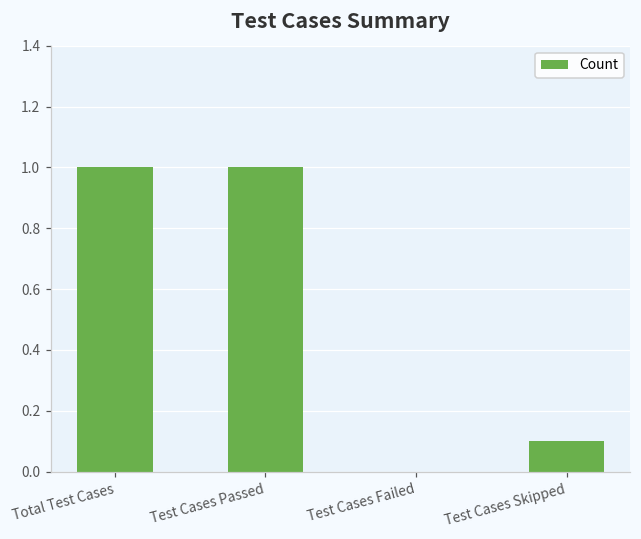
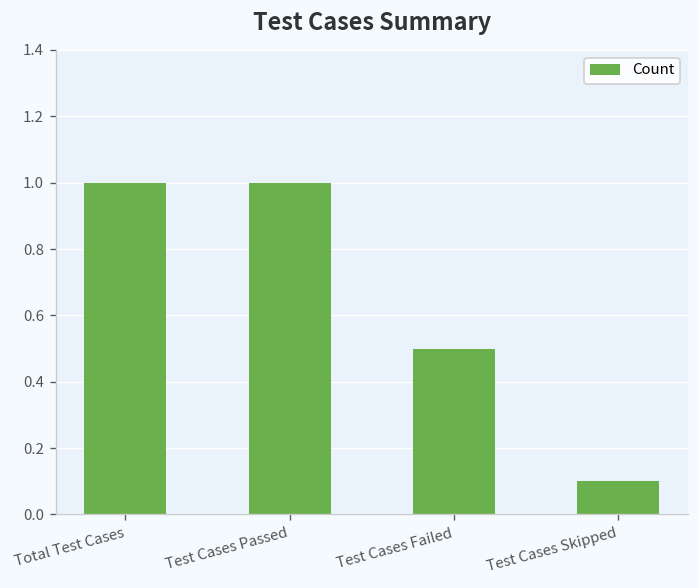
Test Cases Failed: 0.0 -> 0.5
